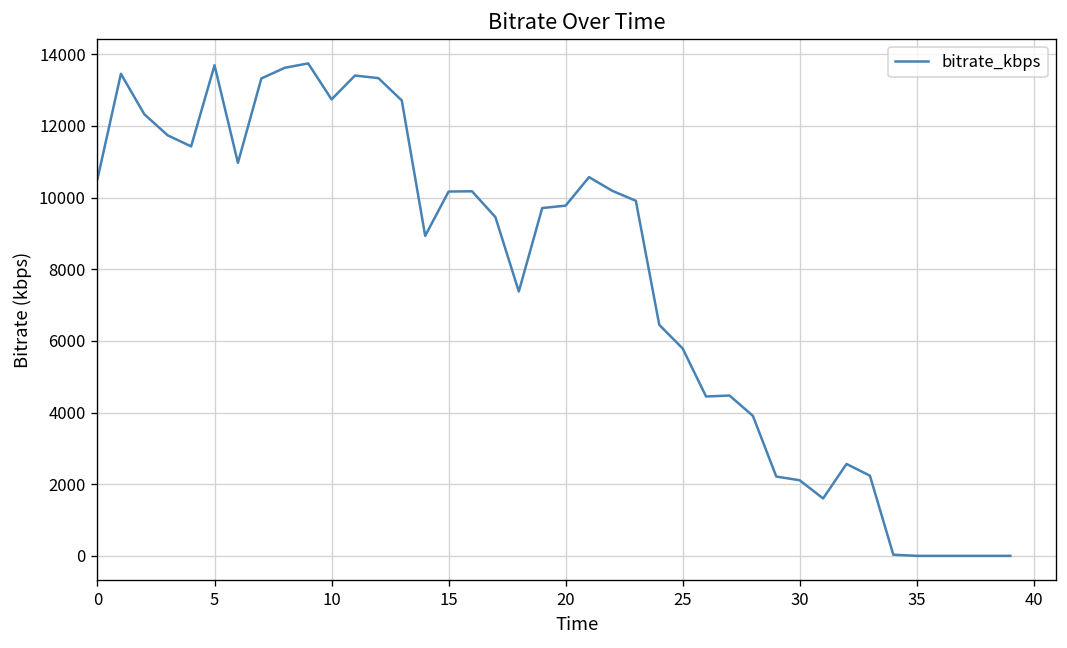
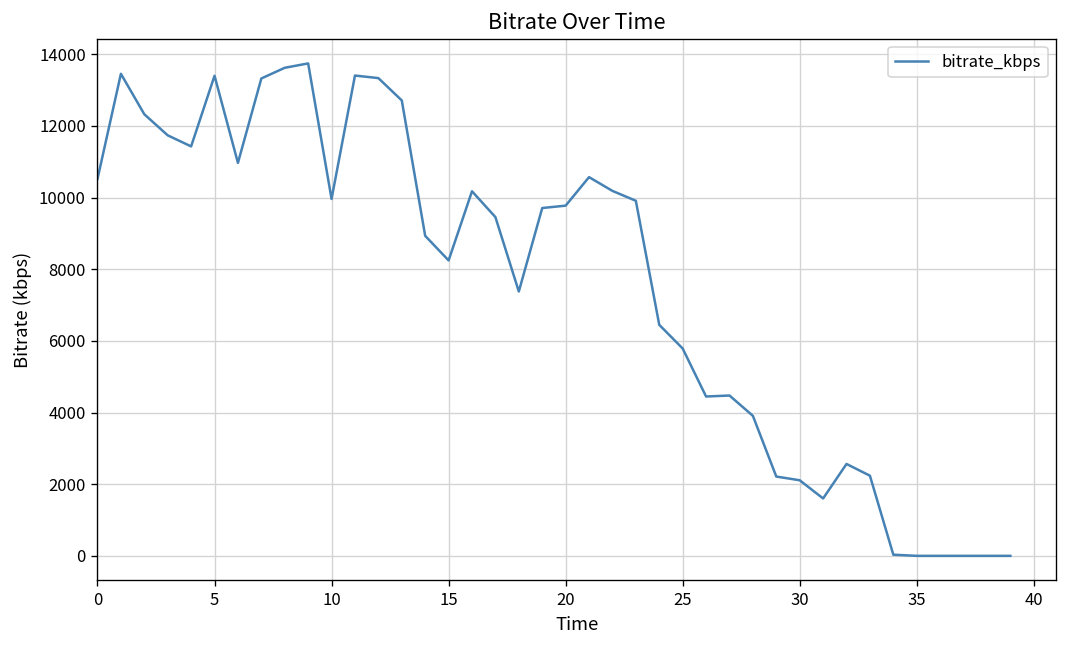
5: 13700 -> 13400
10: 12700 -> 10000
15: 10200 -> 8200
